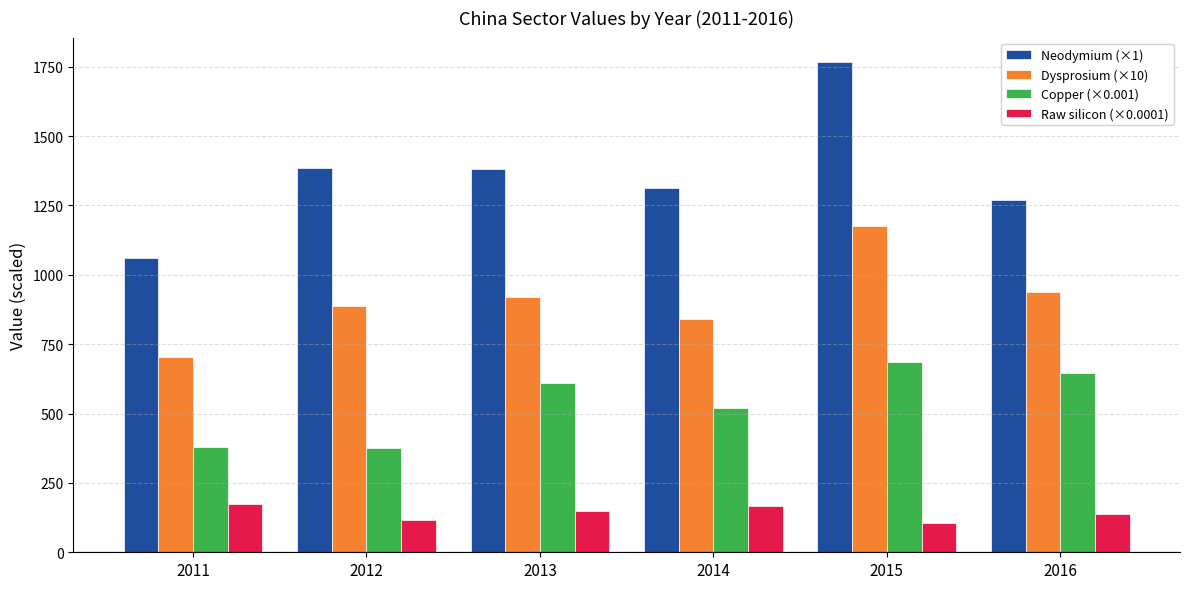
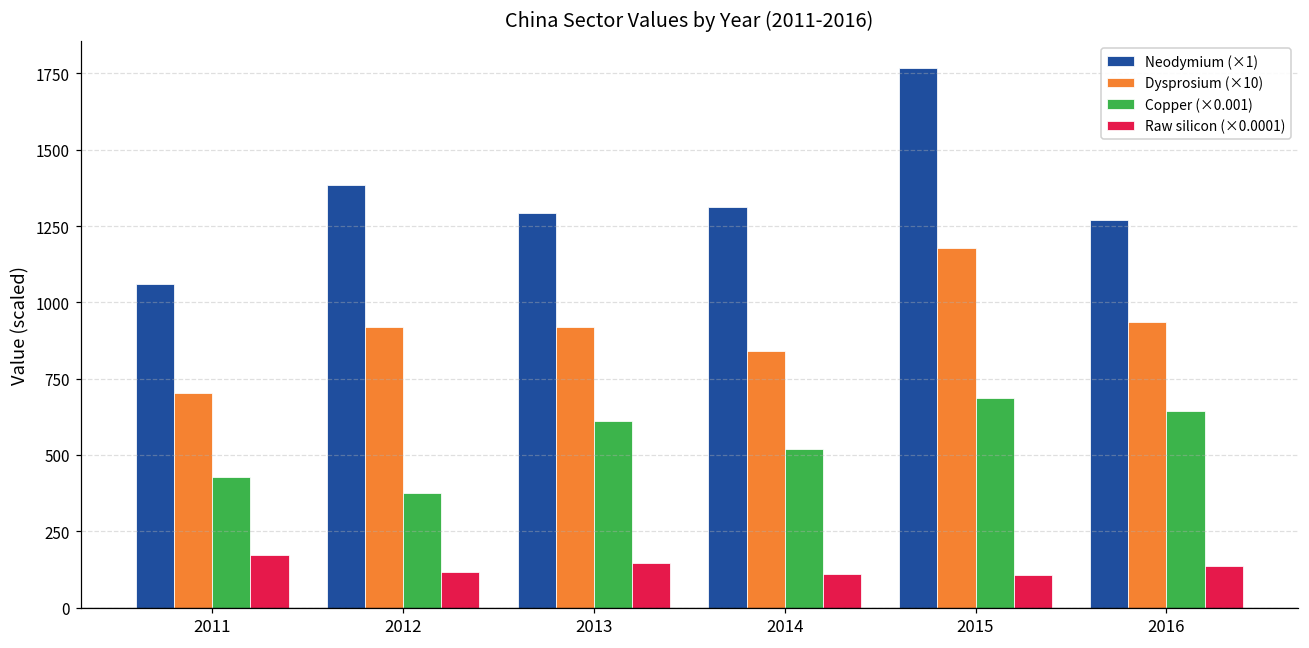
Copper (×0.001), 2011: 380 -> 430
Dysprosium (×10), 2012: 890 -> 920
Neodymium (×1), 2013: 1380 -> 1290
Raw silicon (×0.0001), 2014: 170 -> 110
